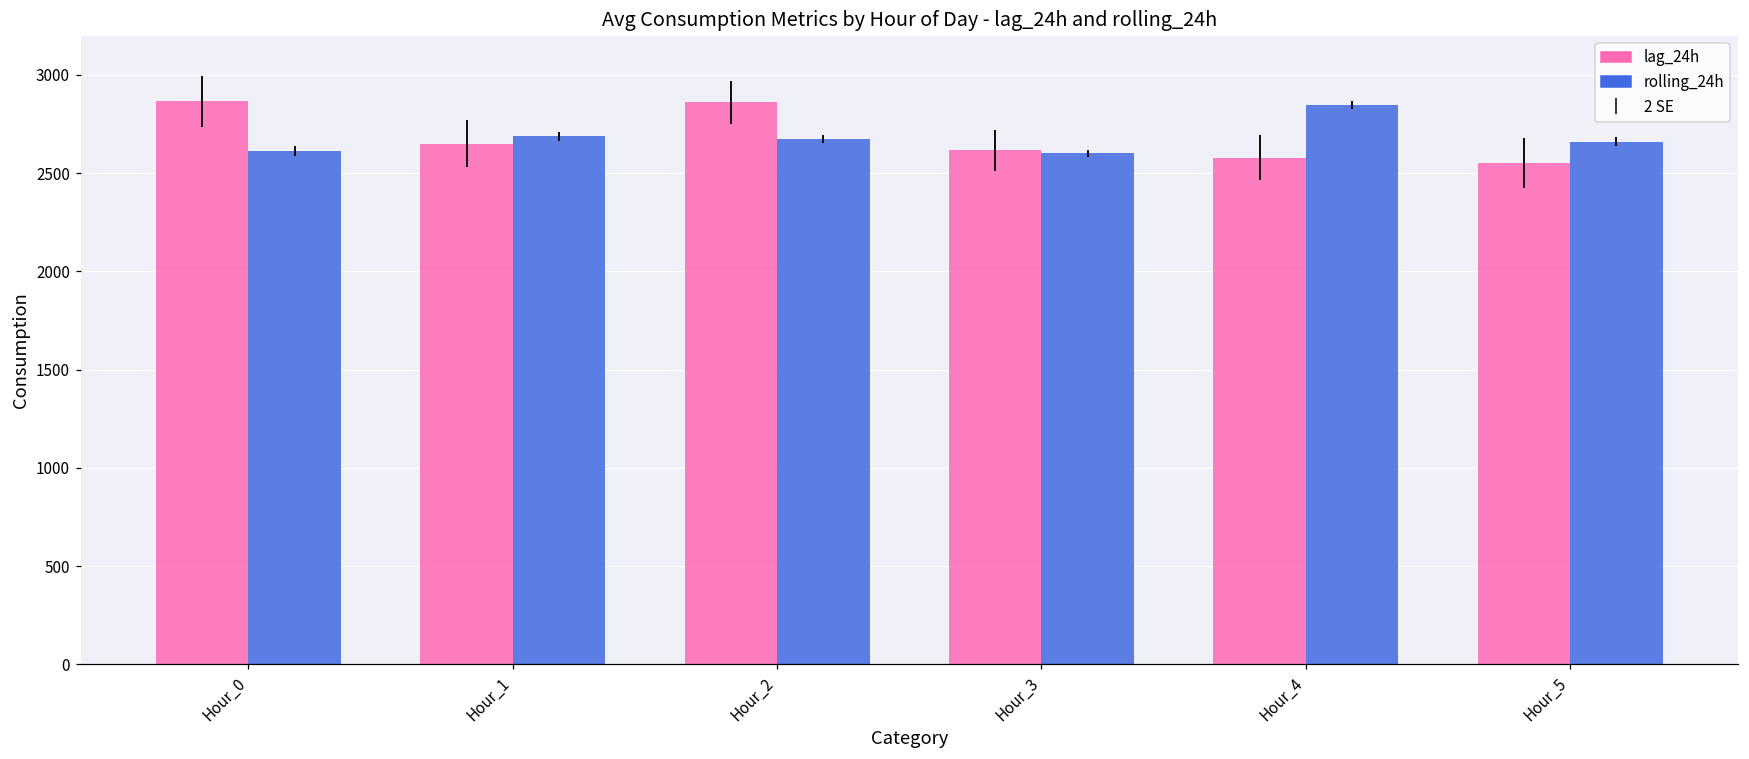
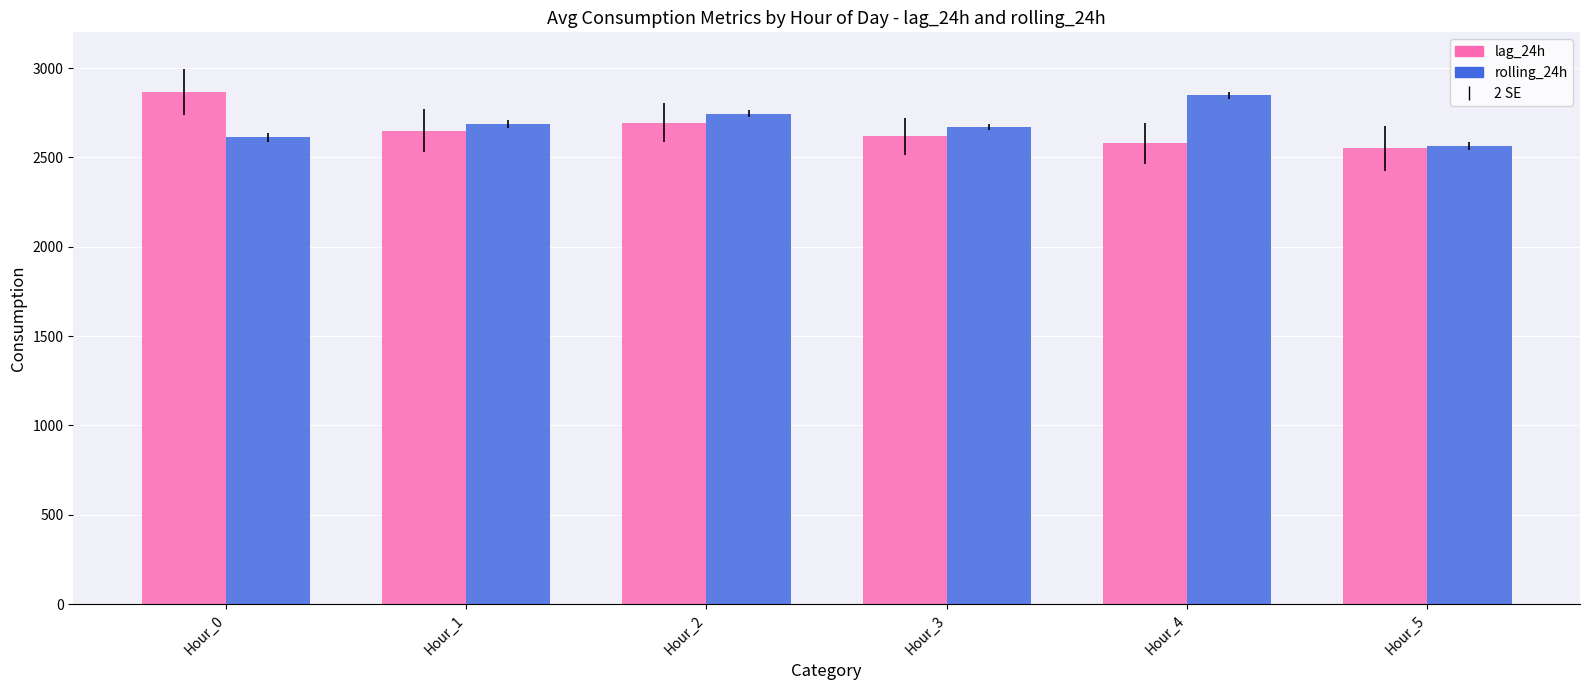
lag_24h, Hour_2: 2860 -> 2700
rolling_24h, Hour_2: 2670 -> 2750
rolling_24h, Hour_3: 2600 -> 2670
rolling_24h, Hour_5: 2660 -> 2560
